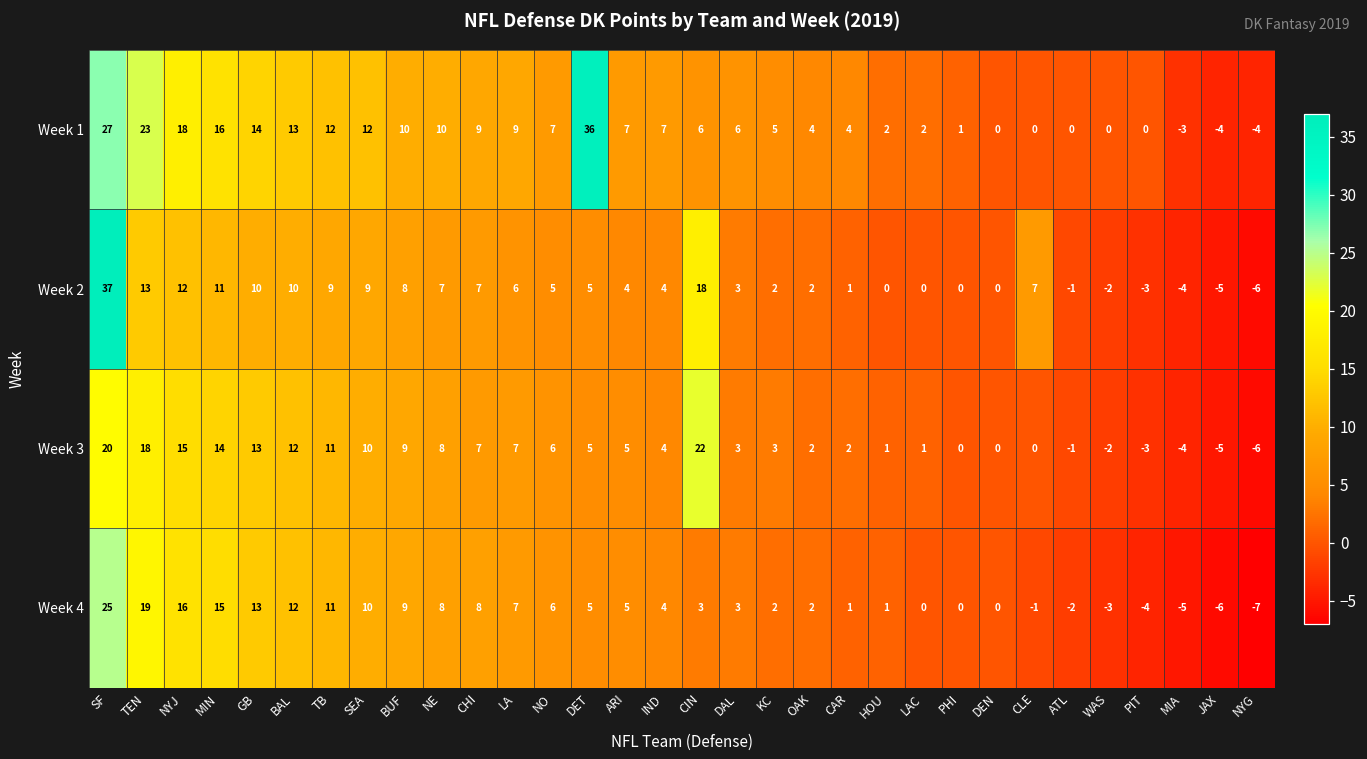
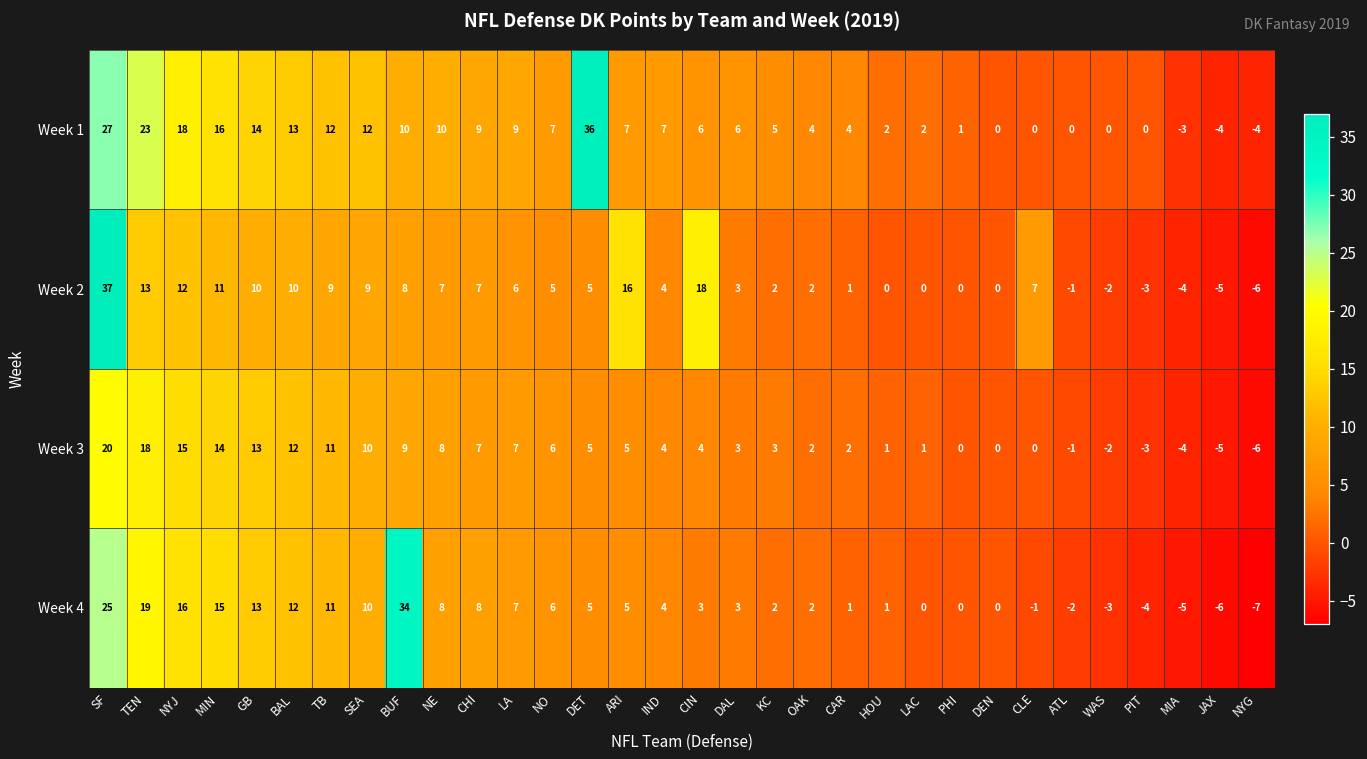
Week 2, ARI: 4 -> 16
Week 3, CIN: 22 -> 4
Week 4, BUF: 9 -> 34
